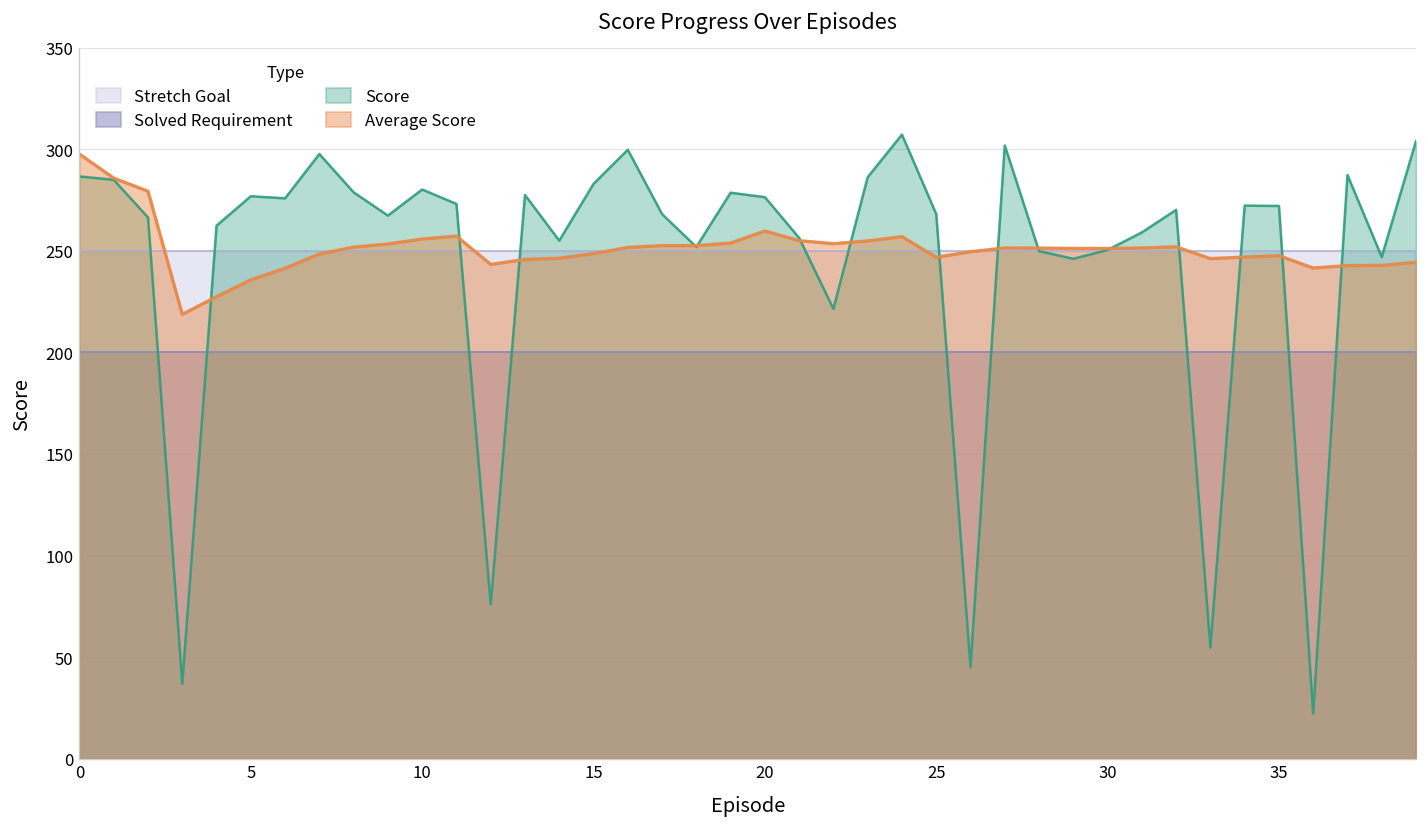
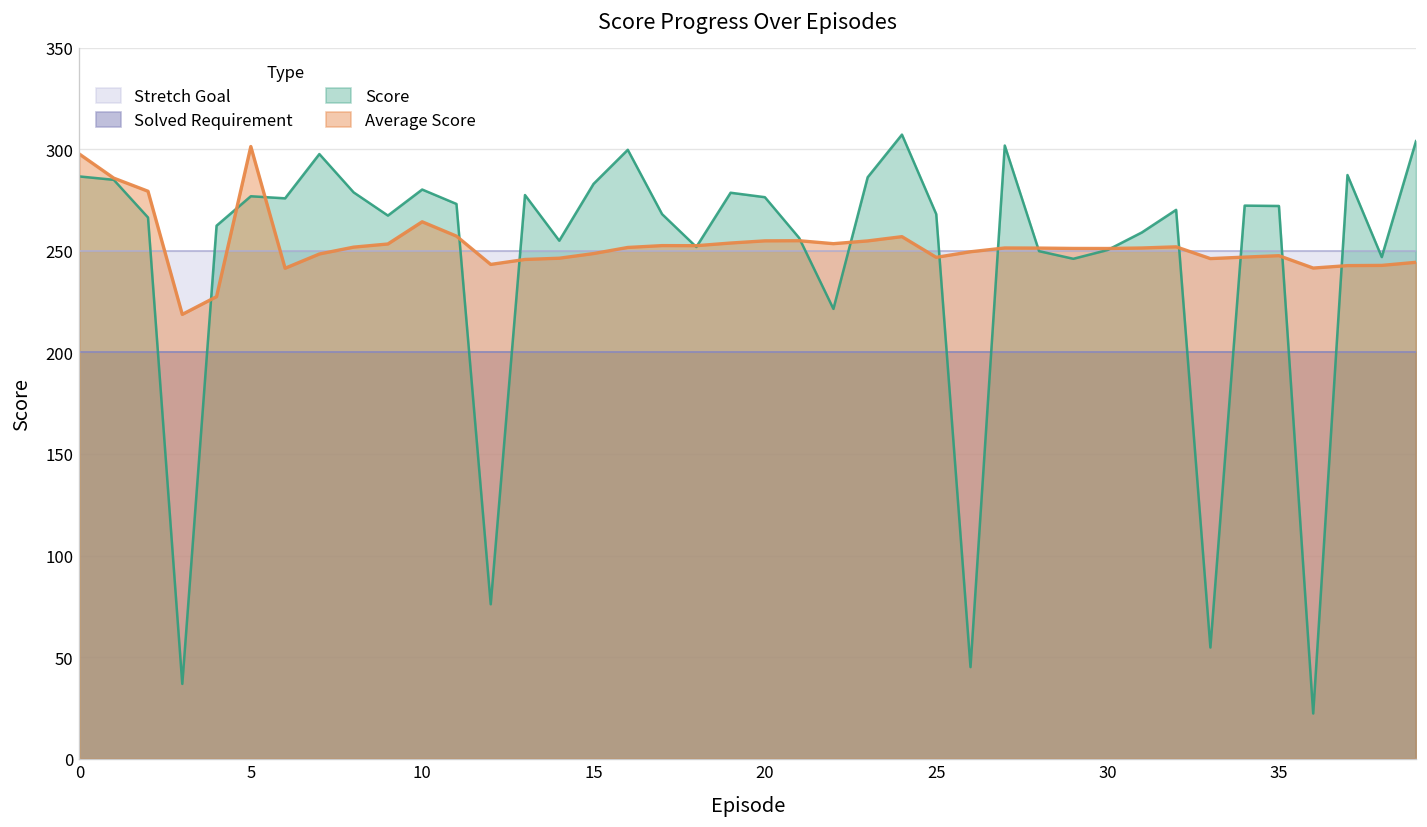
Average Score, 5: 236 -> 301
Average Score, 10: 256 -> 264
Average Score, 20: 260 -> 255
